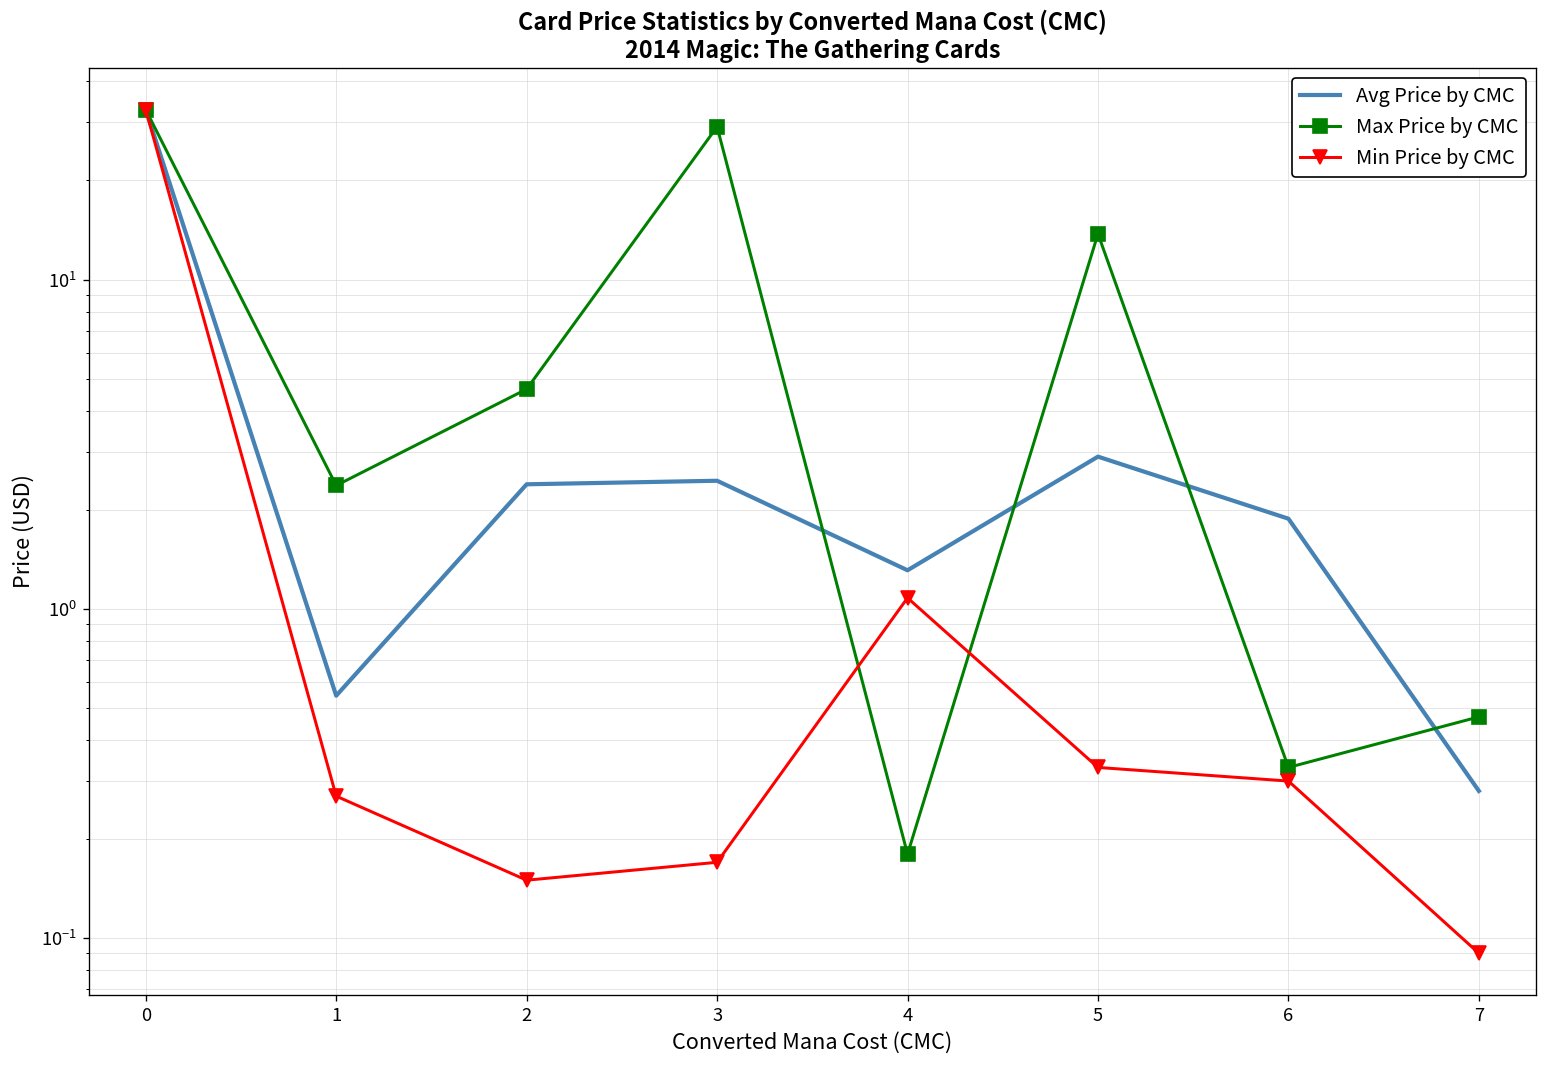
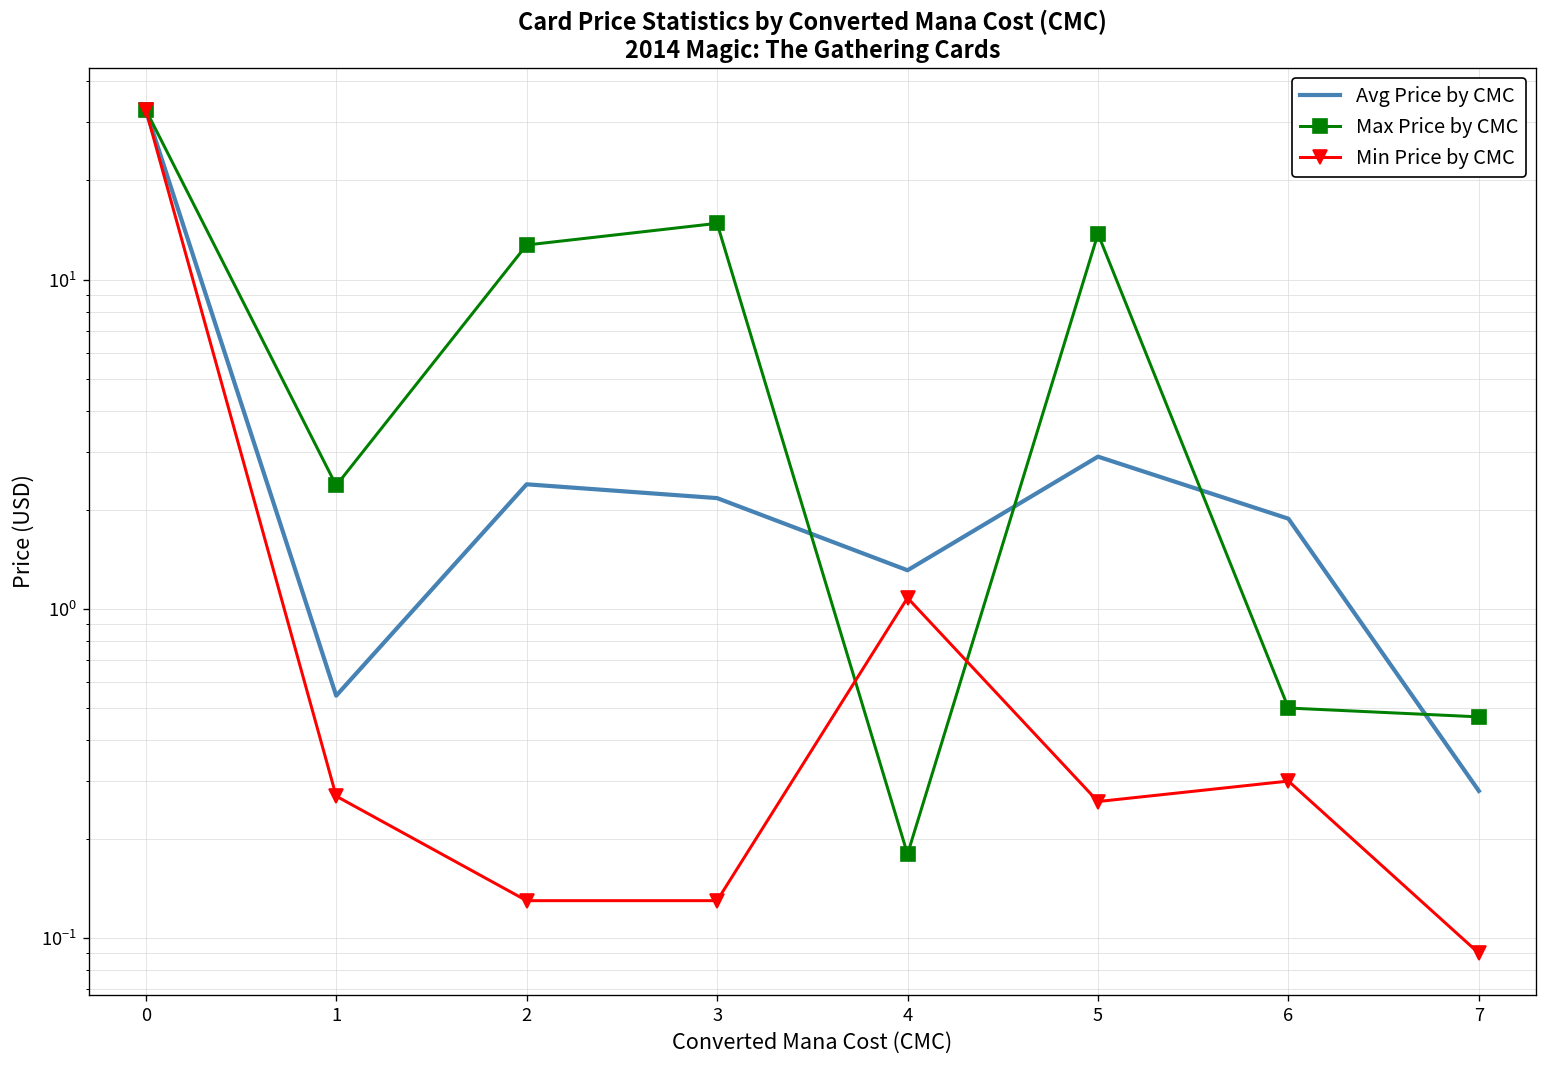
Max Price by CMC, 2: 4.7 -> 13
Min Price by CMC, 2: 0.15 -> 0.13
Avg Price by CMC, 3: 2.5 -> 2.2
Max Price by CMC, 3: 29 -> 15
Min Price by CMC, 3: 0.17 -> 0.13
Min Price by CMC, 5: 0.33 -> 0.26
Max Price by CMC, 6: 0.33 -> 0.50
